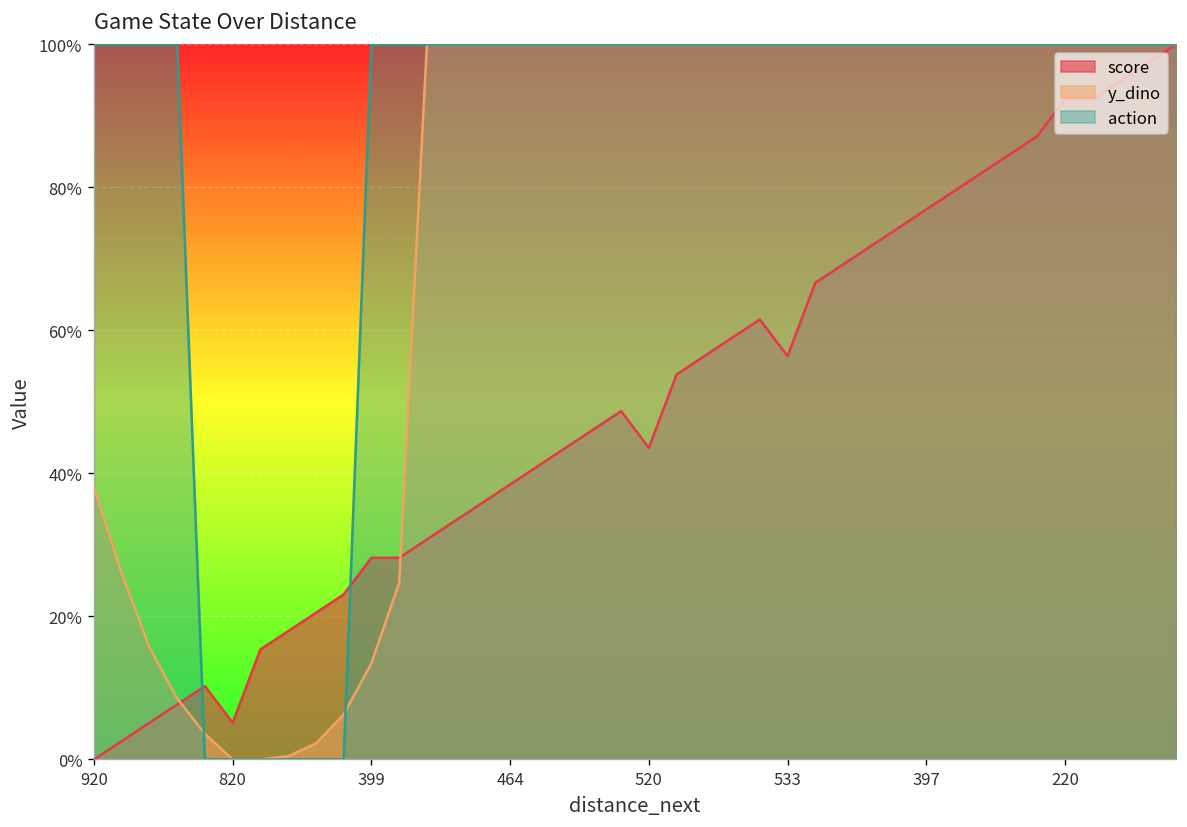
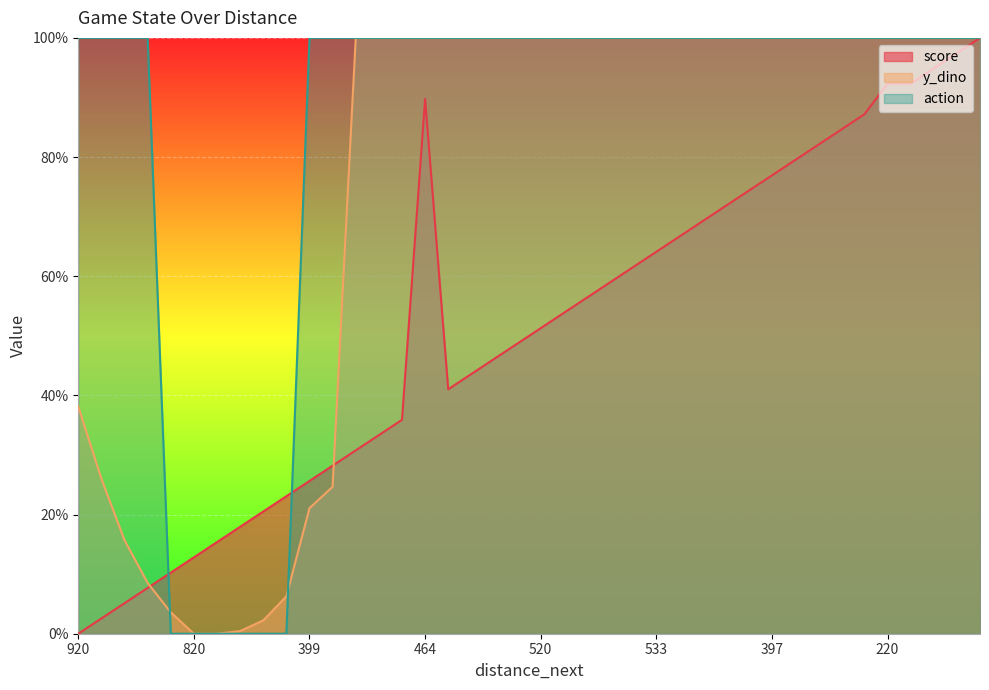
score, 820: 5% -> 13%
score, 399: 28% -> 26%
y_dino, 399: 13% -> 21%
score, 464: 38% -> 90%
score, 520: 44% -> 51%
score, 533: 56% -> 64%
